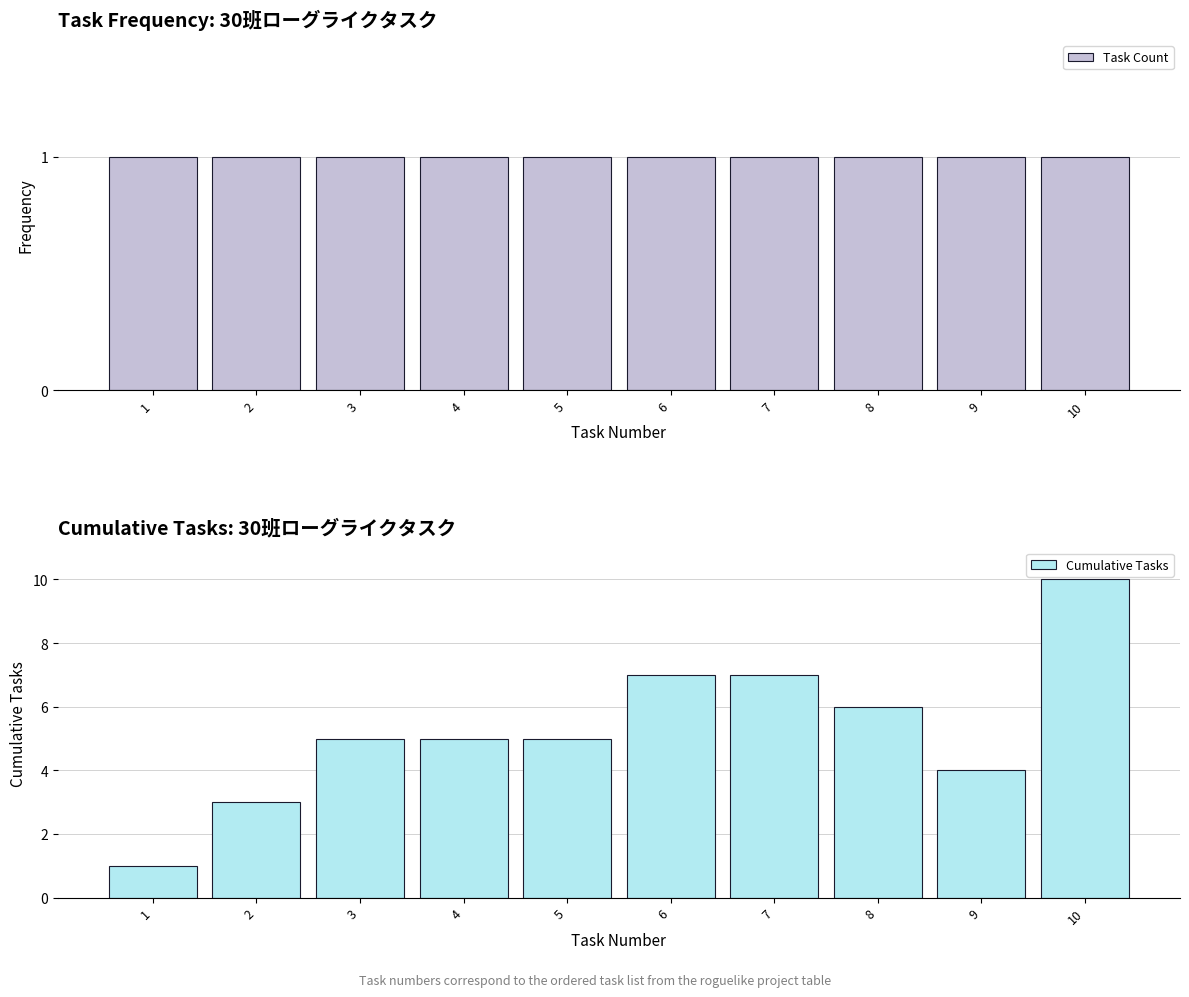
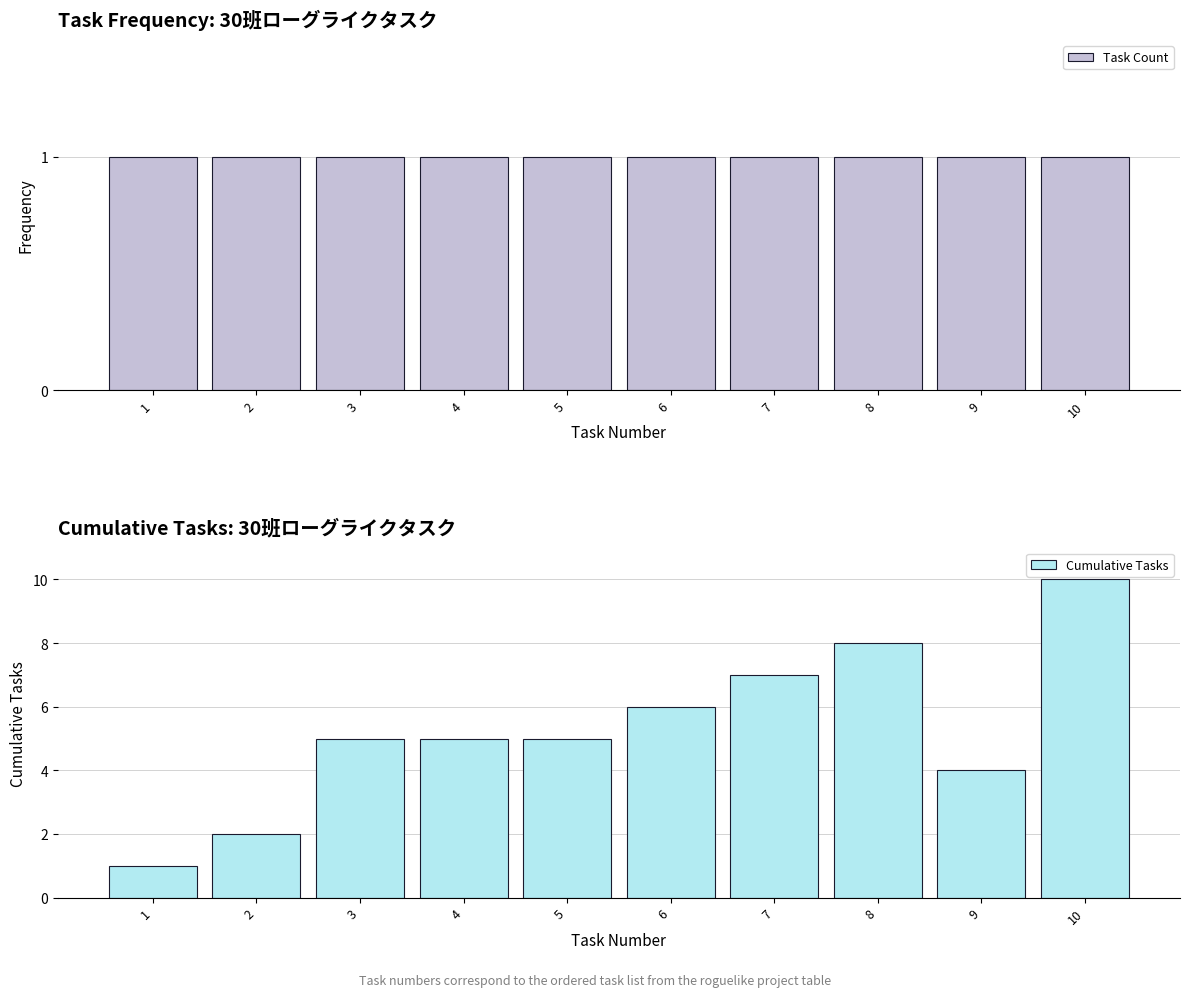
Cumulative Tasks: 30班ローグライクタスク, 2: 3 -> 2
Cumulative Tasks: 30班ローグライクタスク, 6: 7 -> 6
Cumulative Tasks: 30班ローグライクタスク, 8: 6 -> 8
